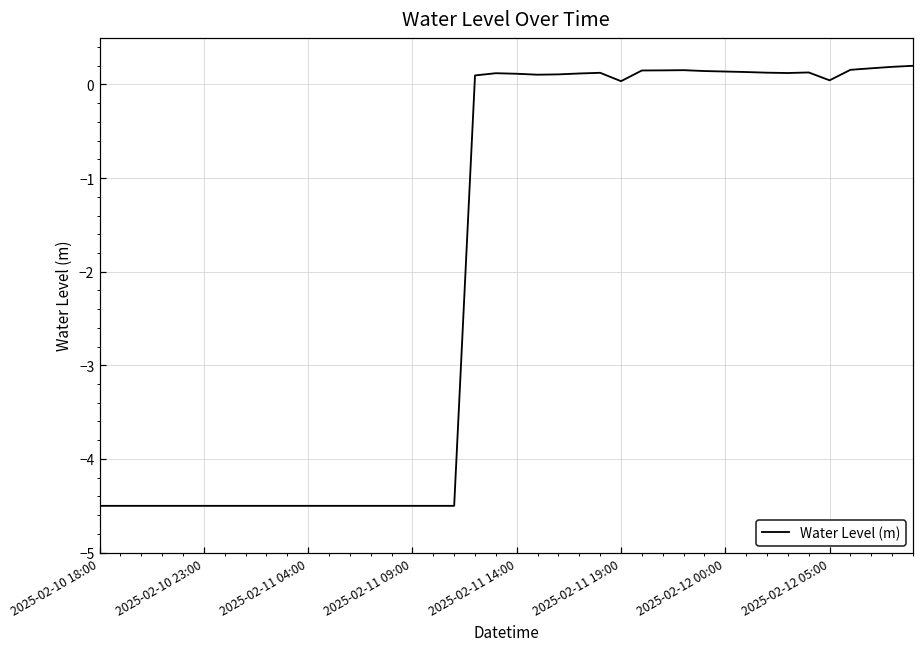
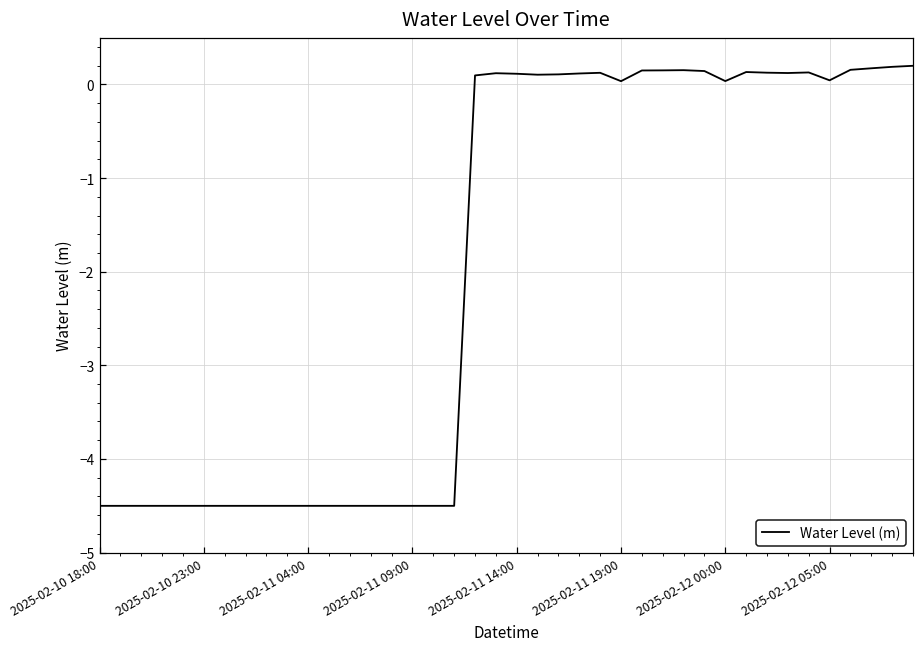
2025-02-12 00:00: 0.1 -> 0.0
